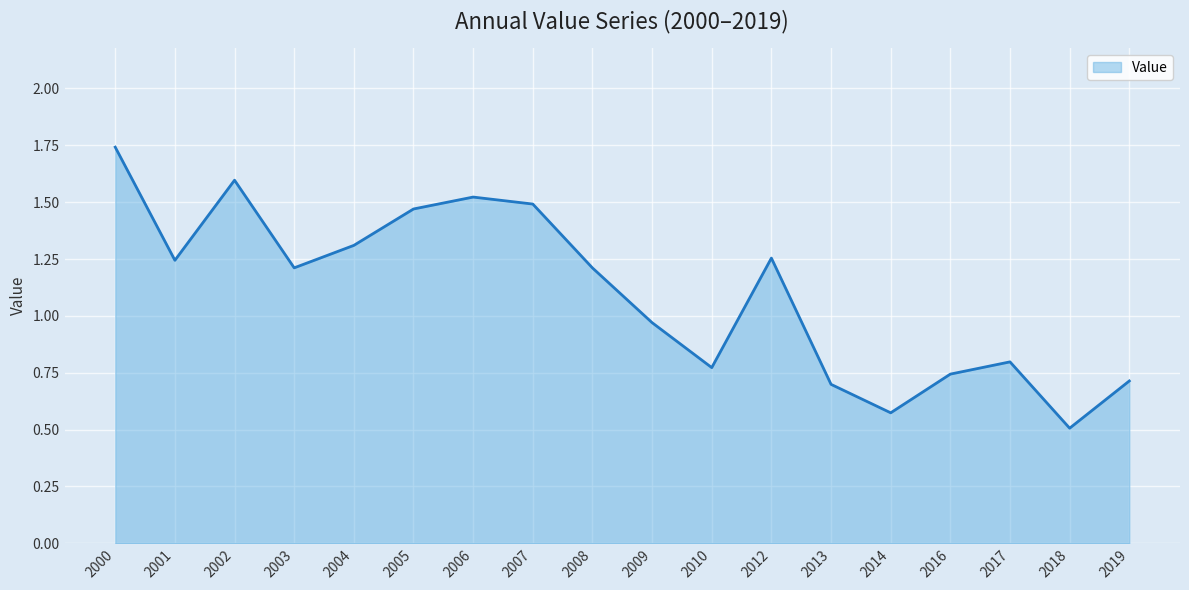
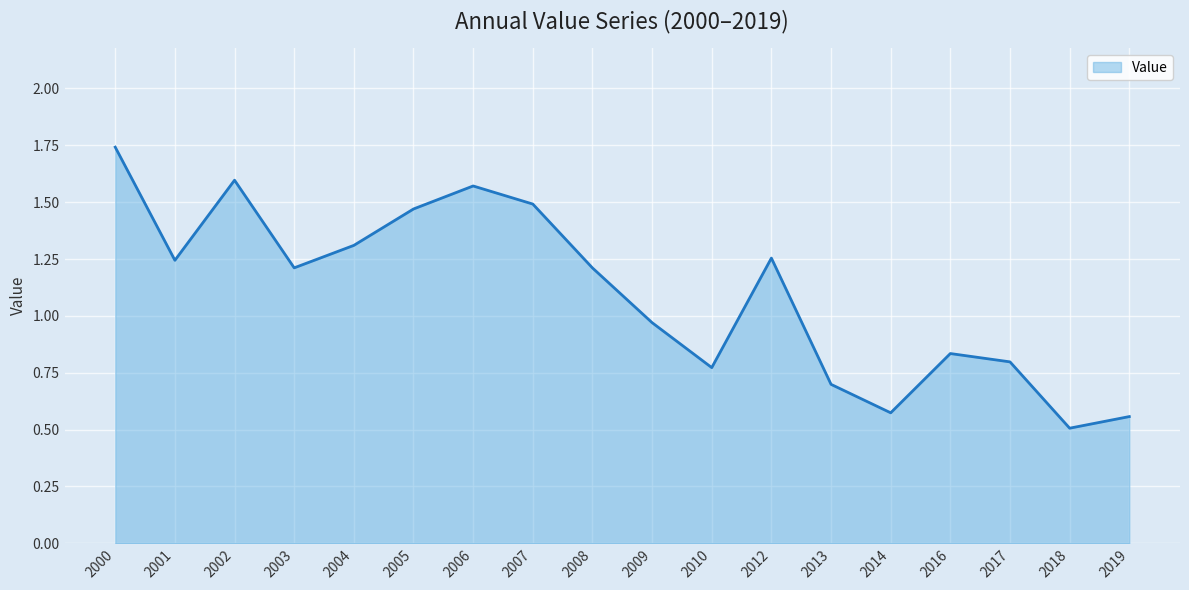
2006: 1.52 -> 1.57
2016: 0.74 -> 0.83
2019: 0.71 -> 0.56
